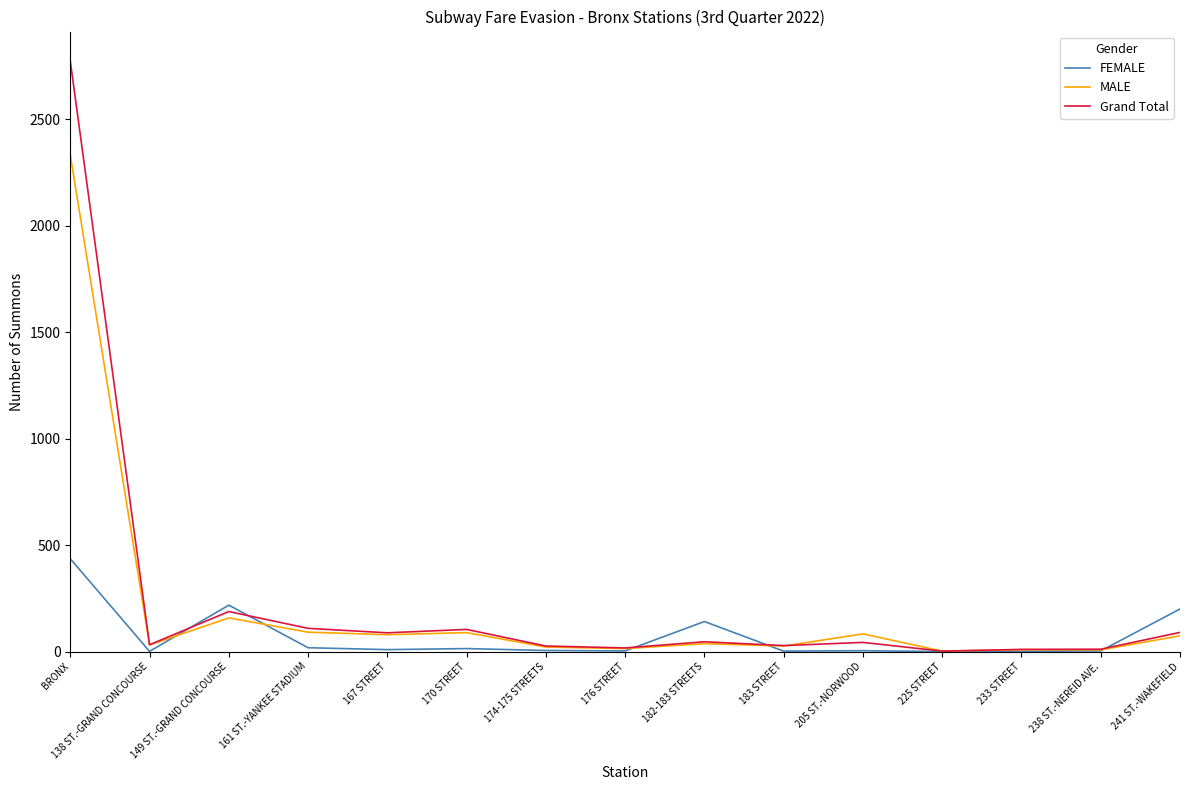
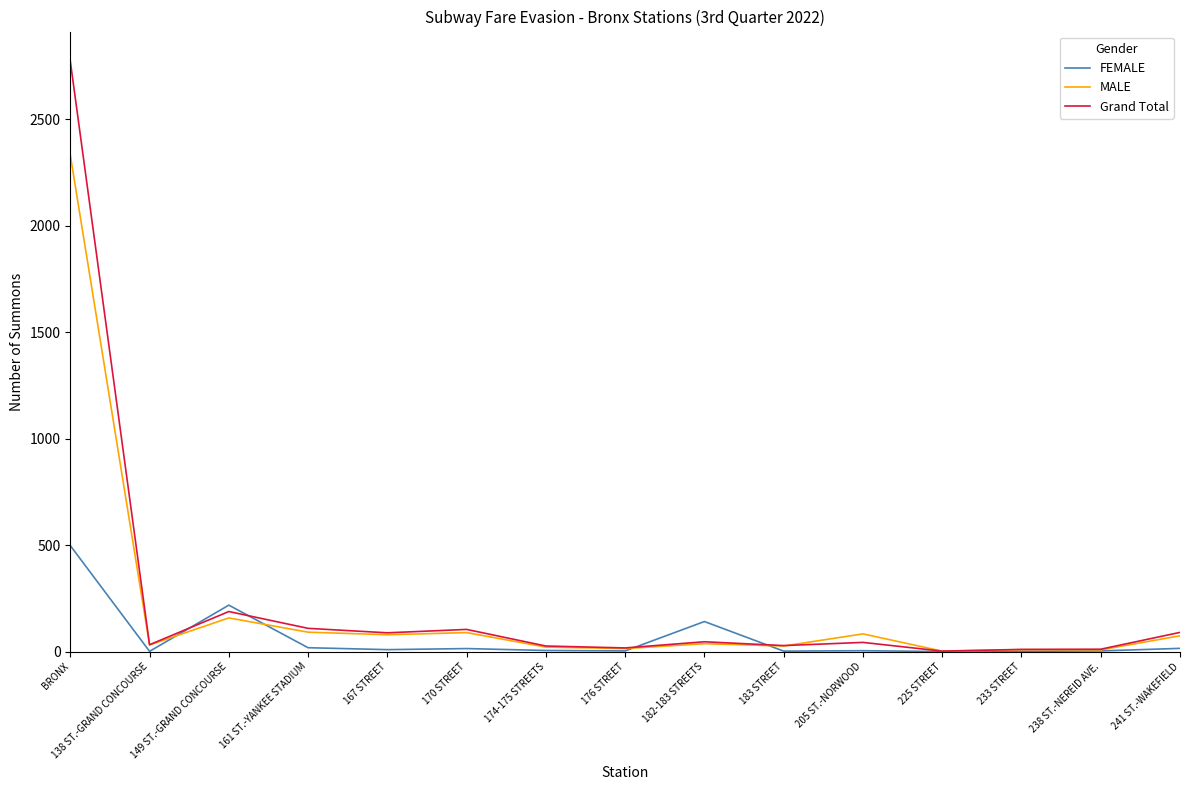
FEMALE, BRONX: 440 -> 500
FEMALE, 241 ST.-WAKEFIELD: 200 -> 20
